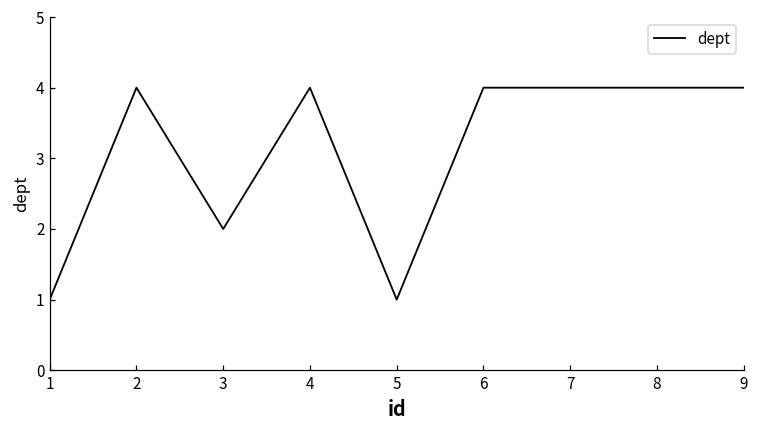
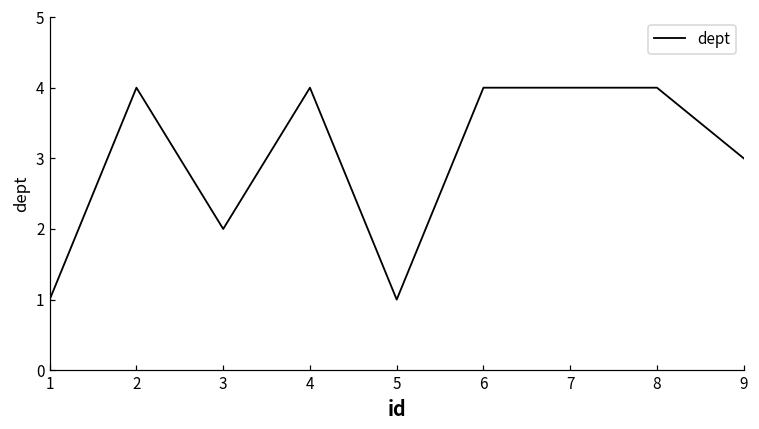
9: 4 -> 3
